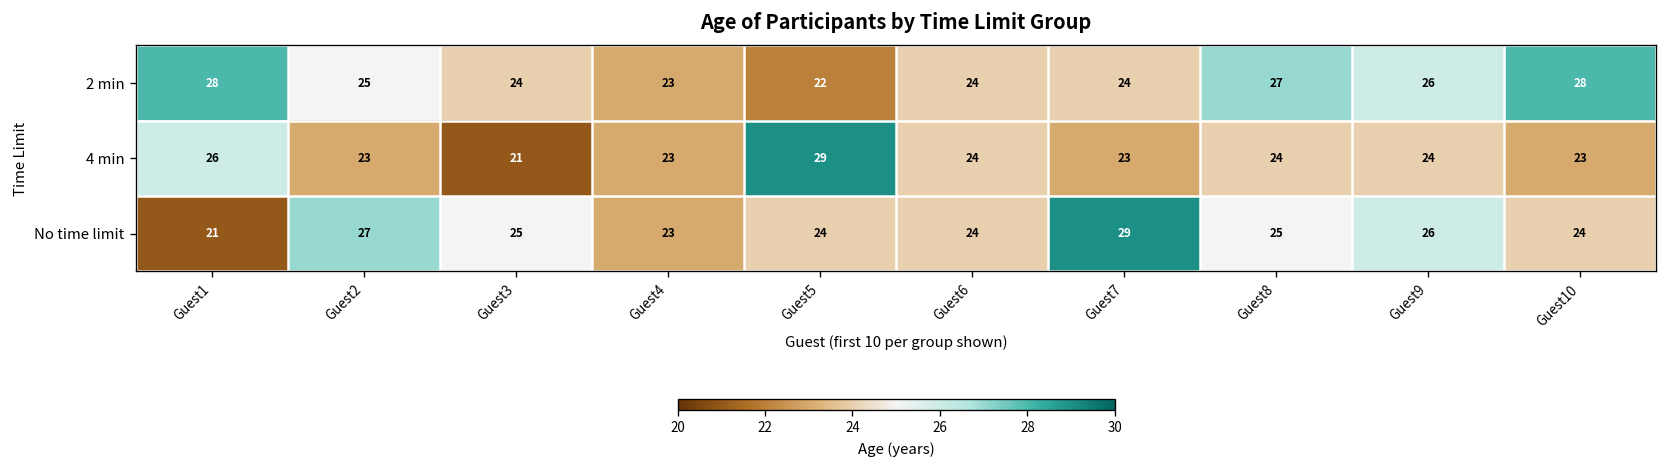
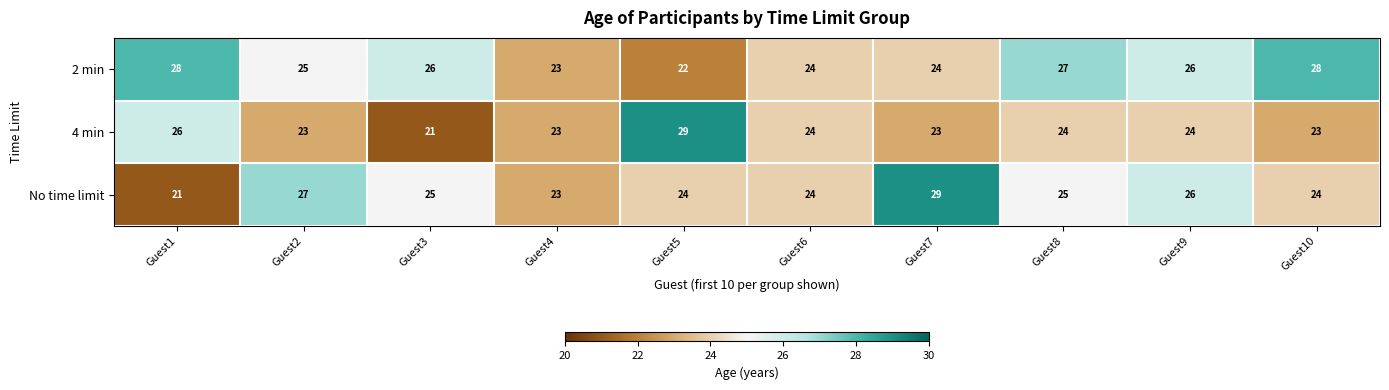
2 min, Guest3: 24 -> 26
